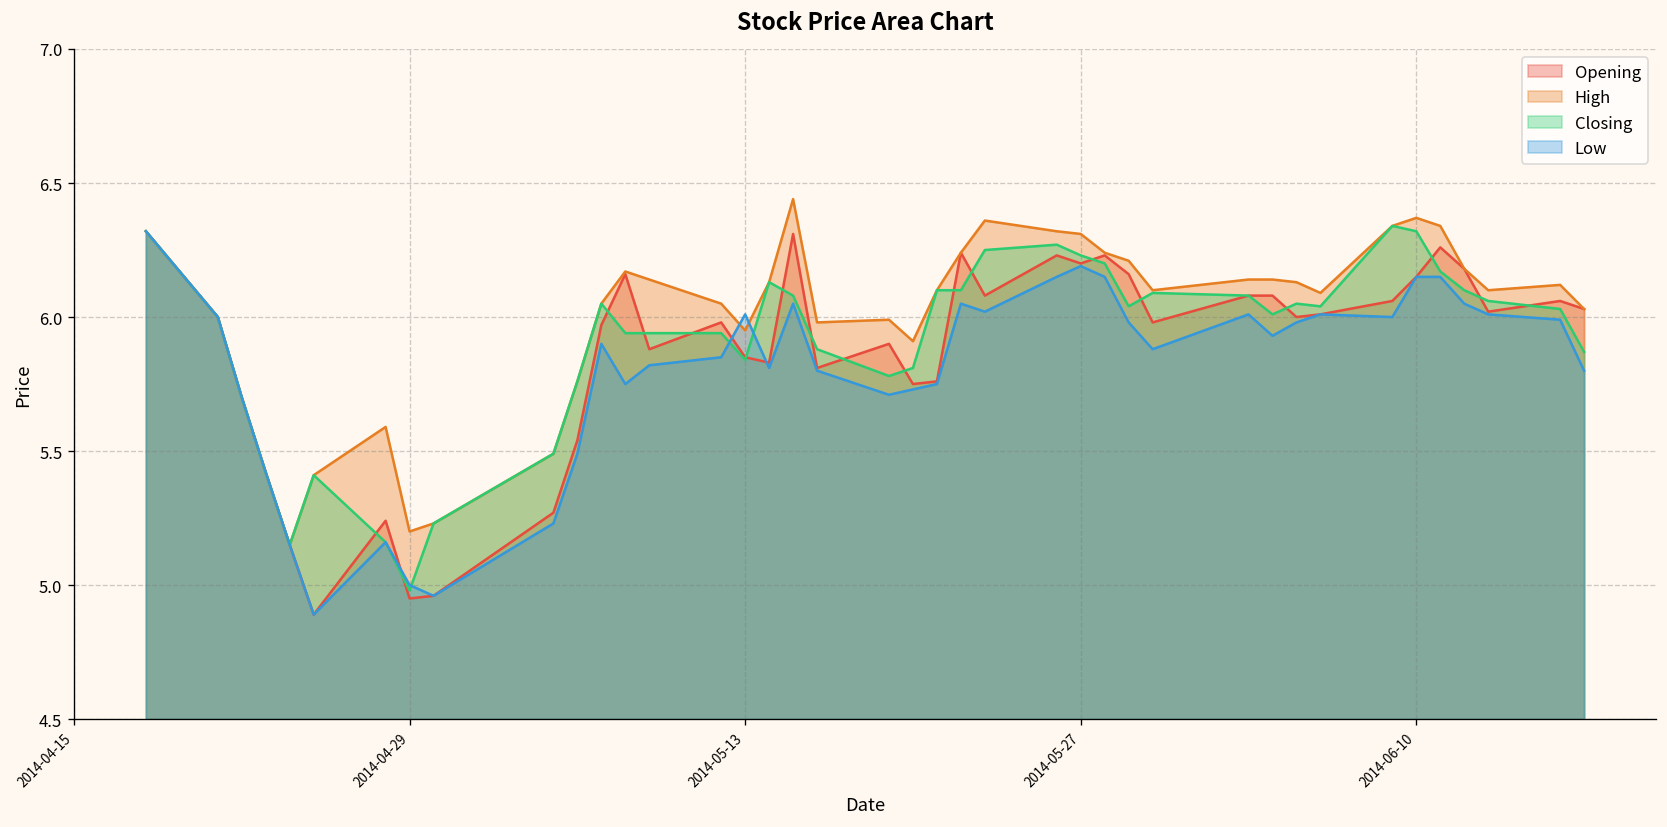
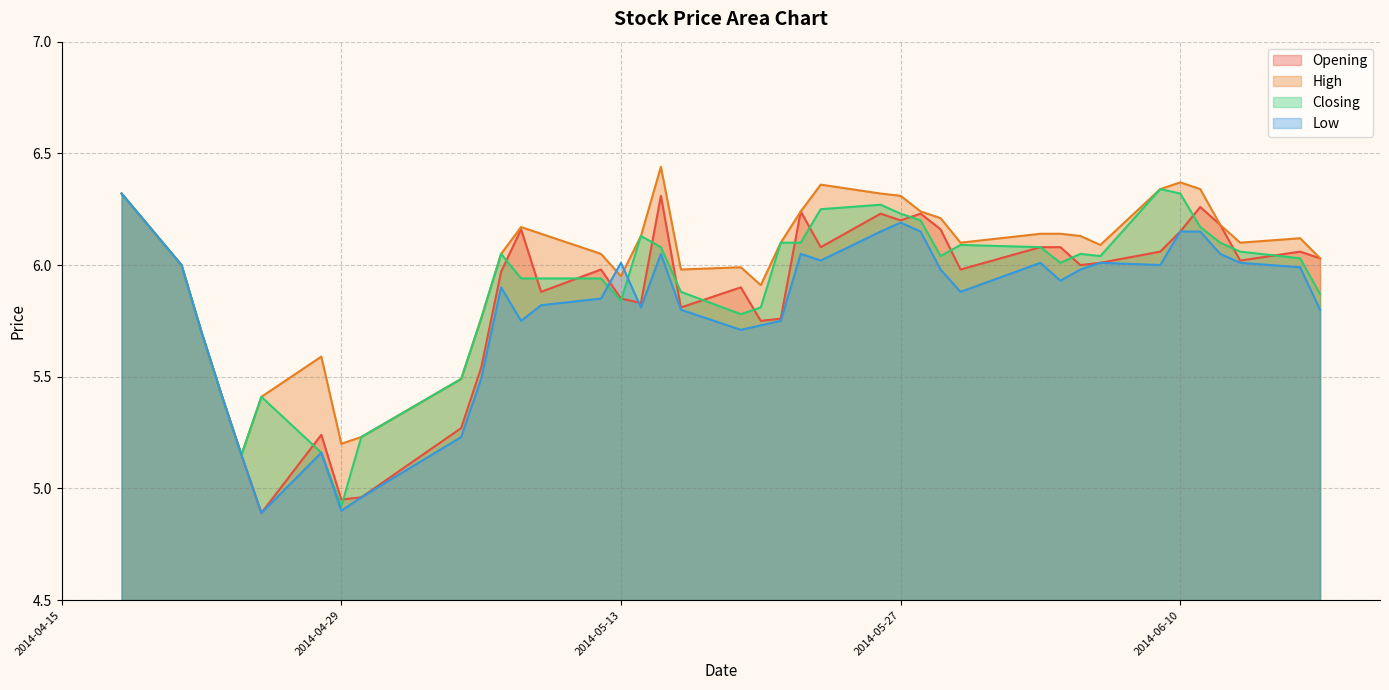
Closing, 2014-04-29: 4.98 -> 4.92
Low, 2014-04-29: 5.0 -> 4.9
